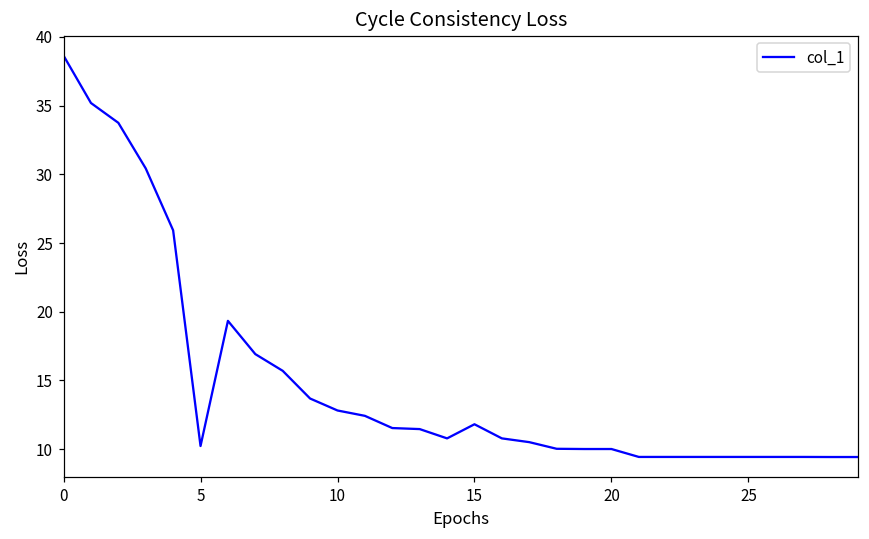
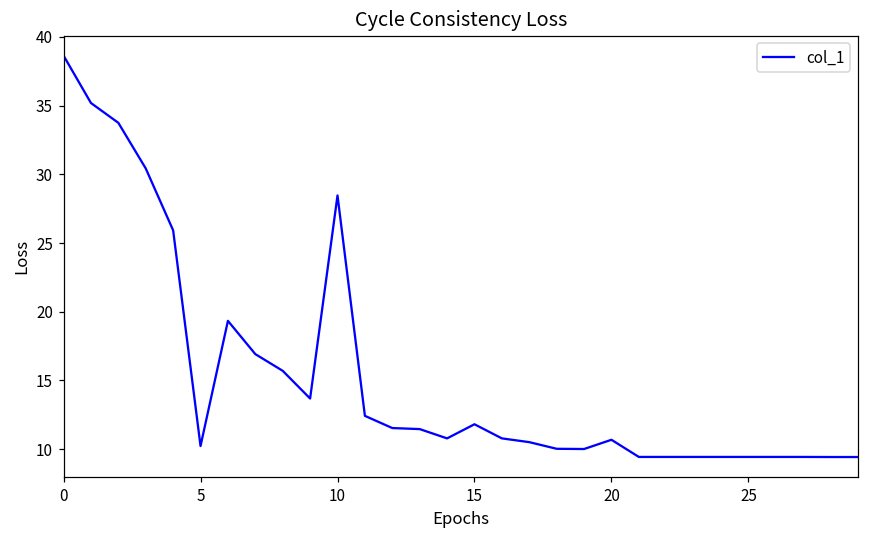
10: 12.8 -> 28.5
20: 10.0 -> 10.7
